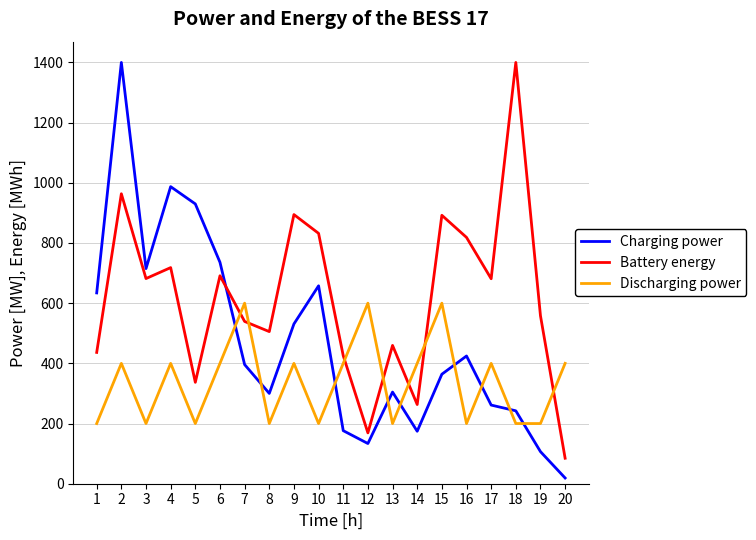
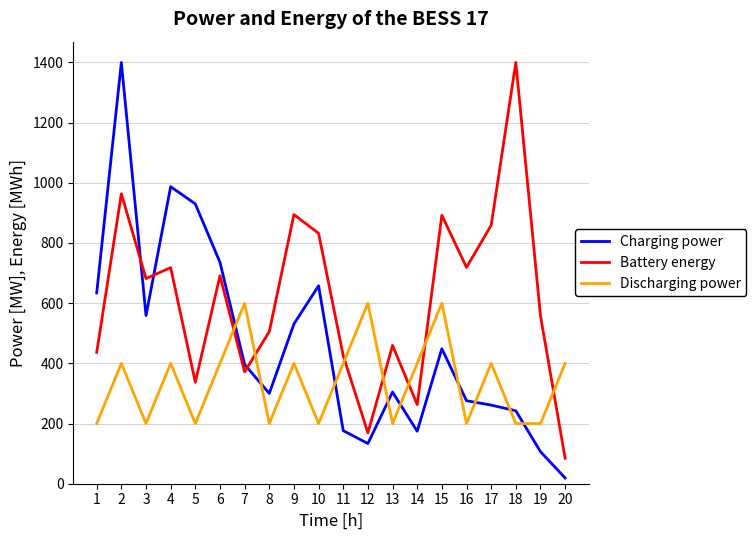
Charging power, 3: 710 -> 560
Battery energy, 7: 540 -> 370
Charging power, 15: 360 -> 450
Charging power, 16: 420 -> 280
Battery energy, 16: 820 -> 720
Battery energy, 17: 680 -> 860
